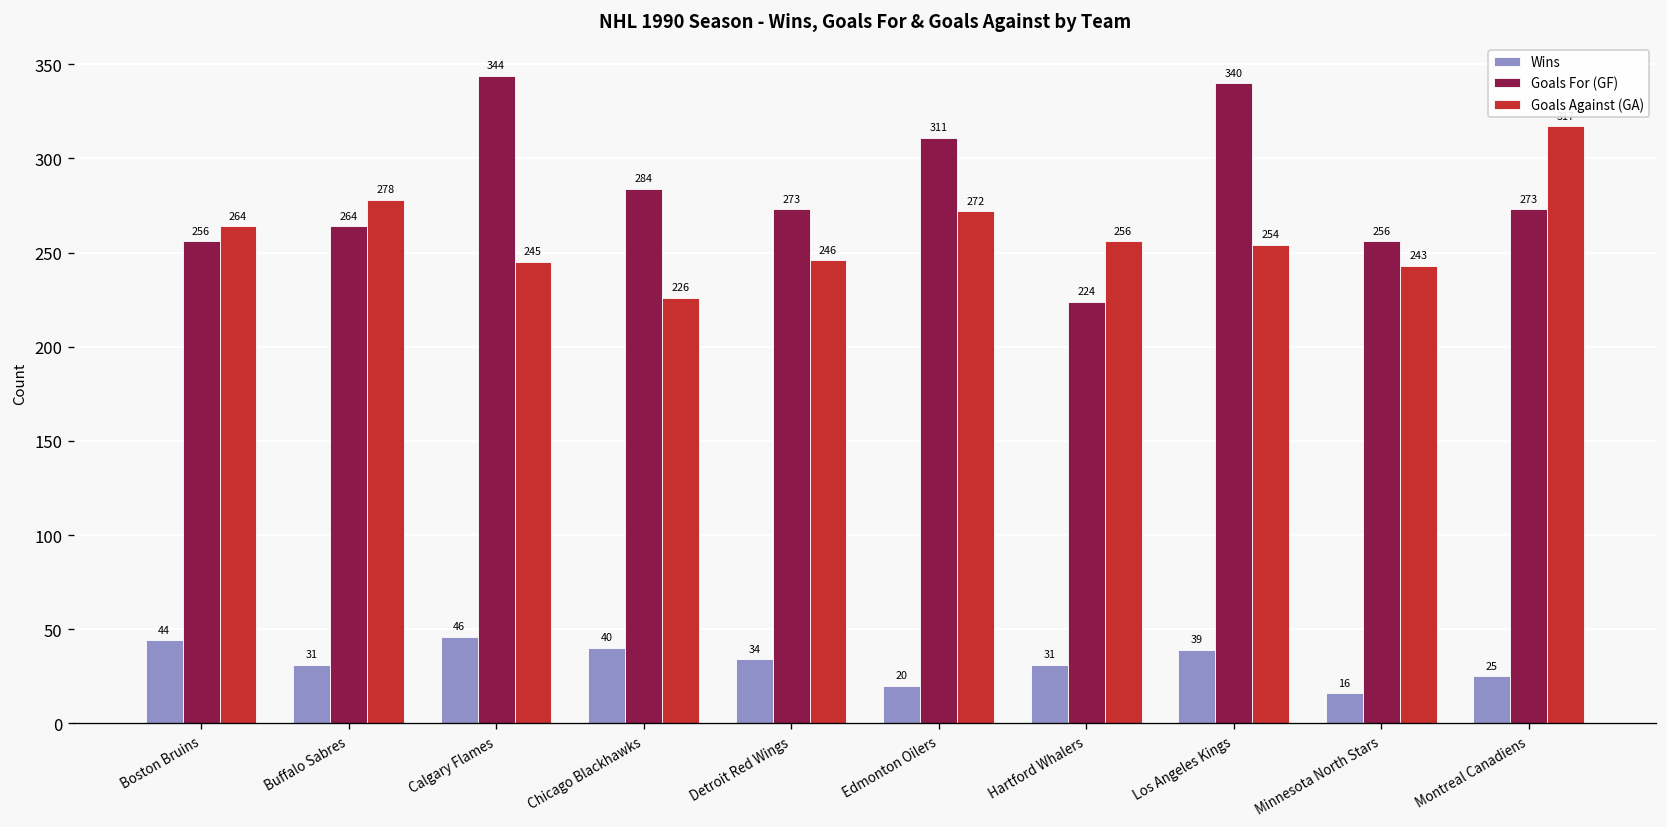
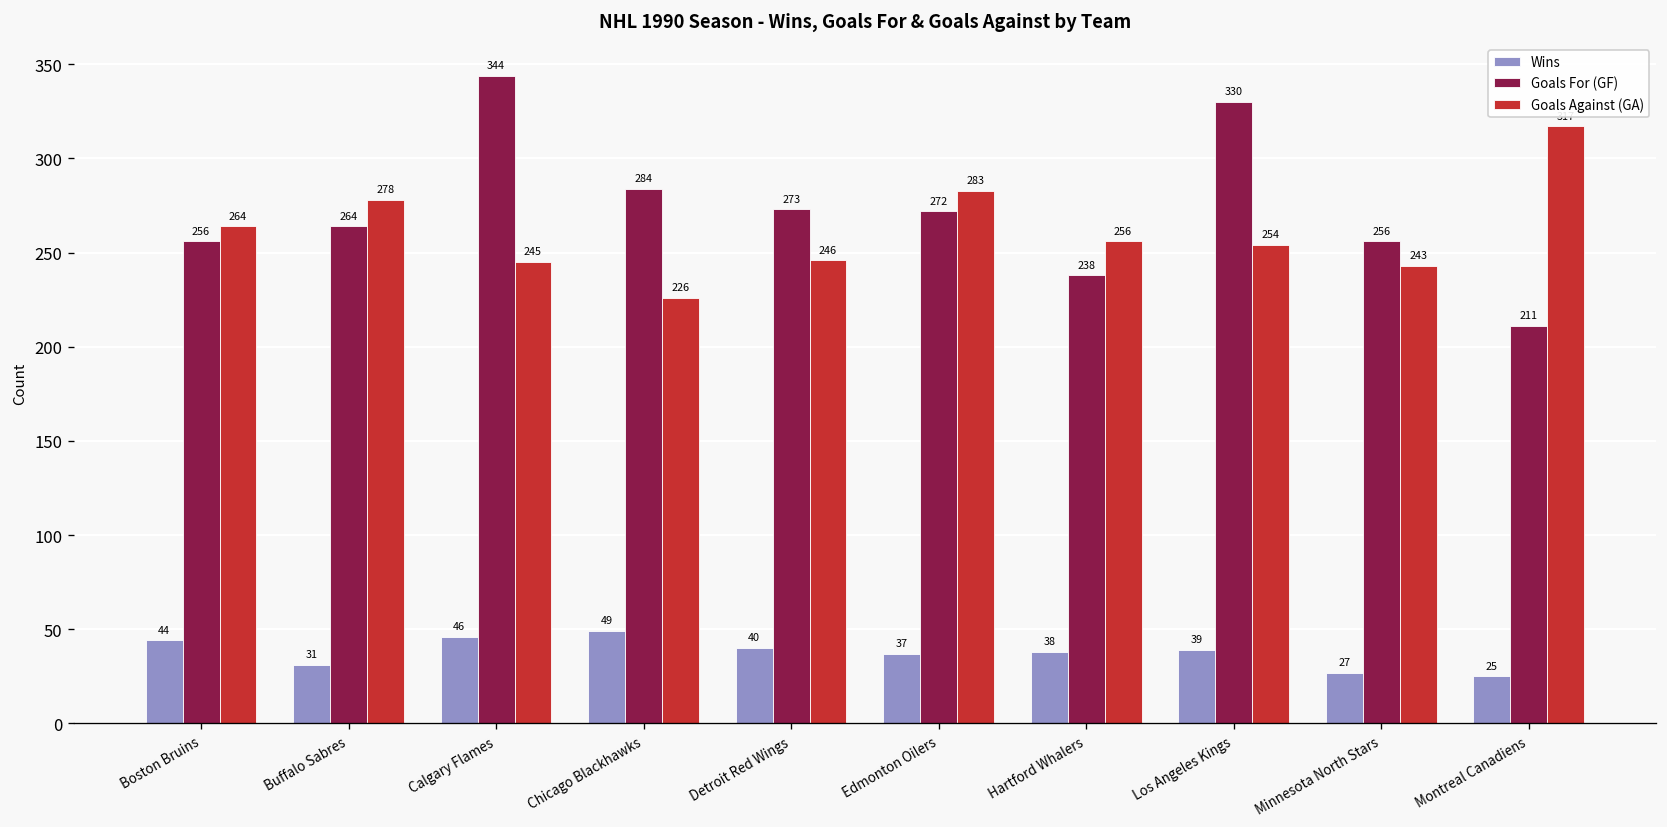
Wins, Chicago Blackhawks: 40 -> 49
Wins, Detroit Red Wings: 34 -> 40
Wins, Edmonton Oilers: 20 -> 37
Goals For (GF), Edmonton Oilers: 311 -> 272
Goals Against (GA), Edmonton Oilers: 272 -> 283
Wins, Hartford Whalers: 31 -> 38
Goals For (GF), Hartford Whalers: 224 -> 238
Goals For (GF), Los Angeles Kings: 340 -> 330
Wins, Minnesota North Stars: 16 -> 27
Goals For (GF), Montreal Canadiens: 273 -> 211
